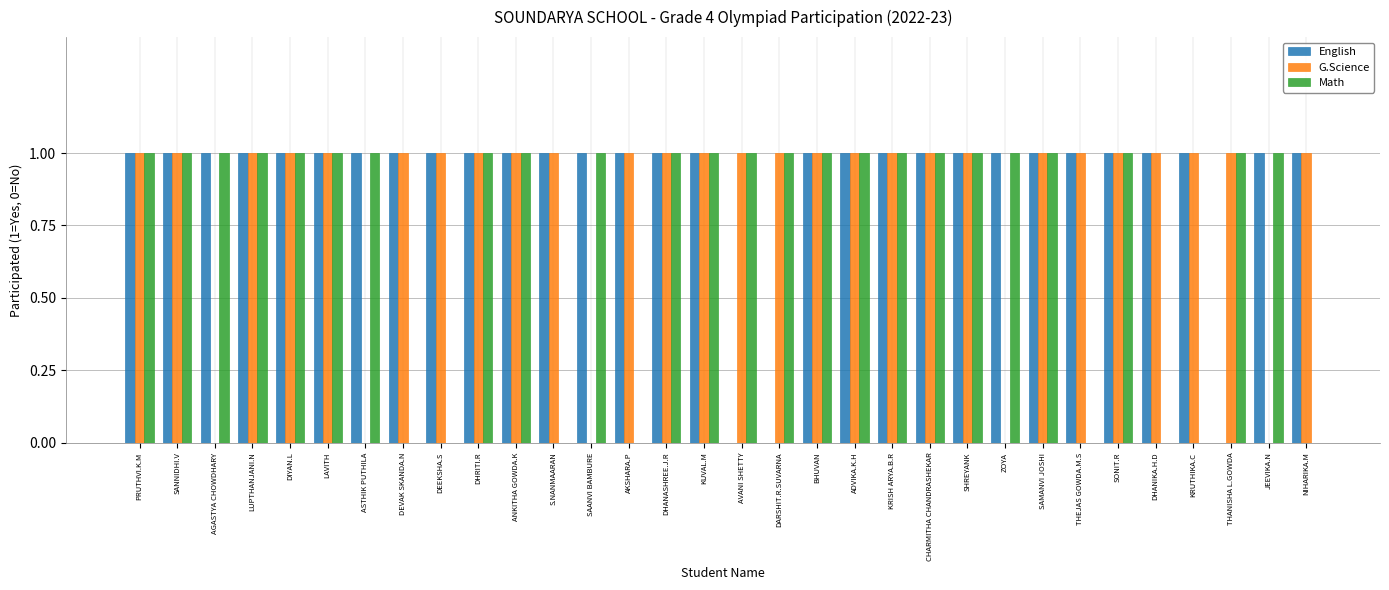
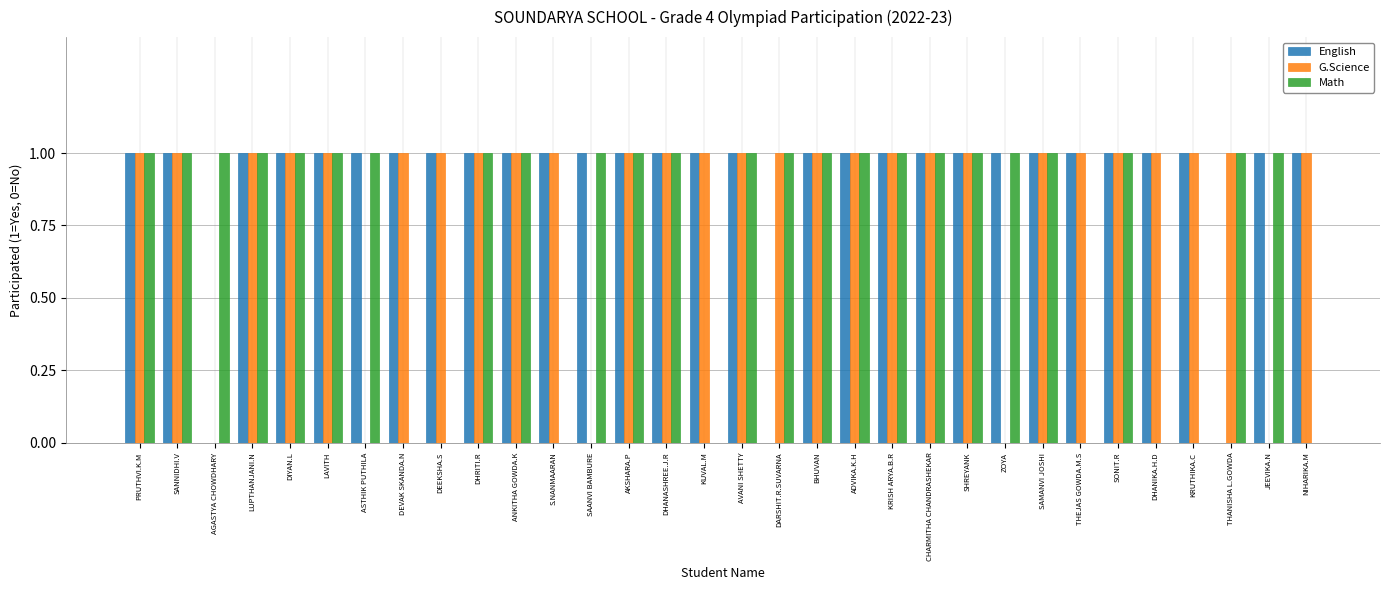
English, AGASTYA CHOWDHARY: 1 -> 0
Math, AKSHARA.P: 0 -> 1
Math, KUVAL.M: 1 -> 0
English, AVANI SHETTY: 0 -> 1
